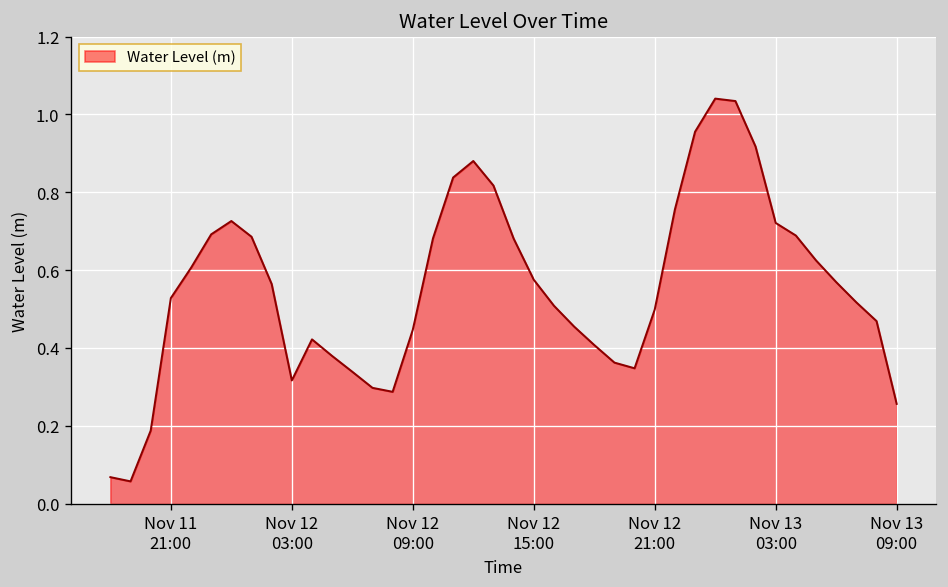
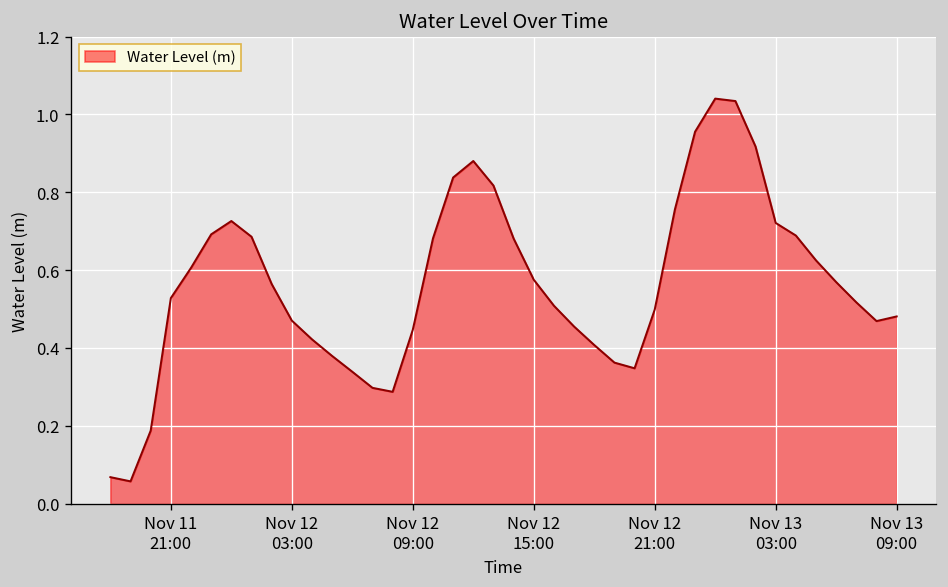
Nov 12 03:00: 0.32 -> 0.47
Nov 13 09:00: 0.26 -> 0.48
